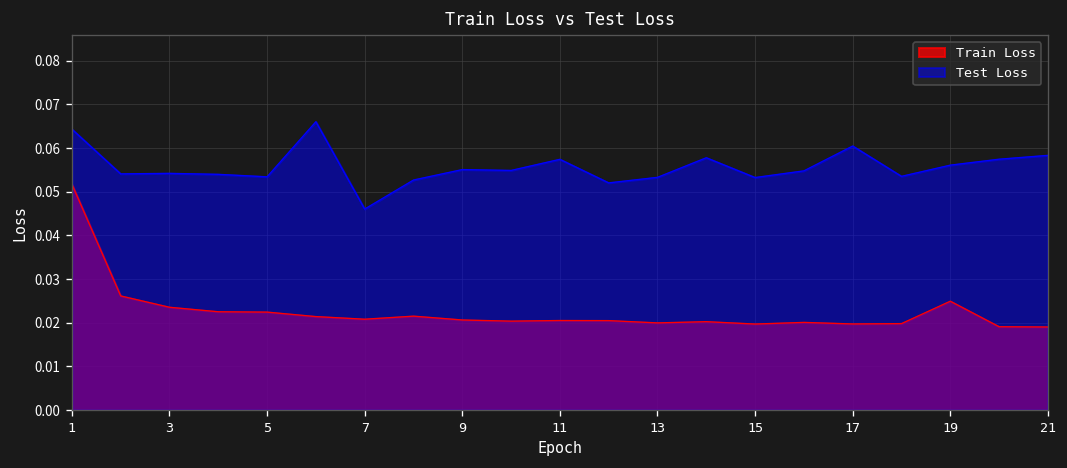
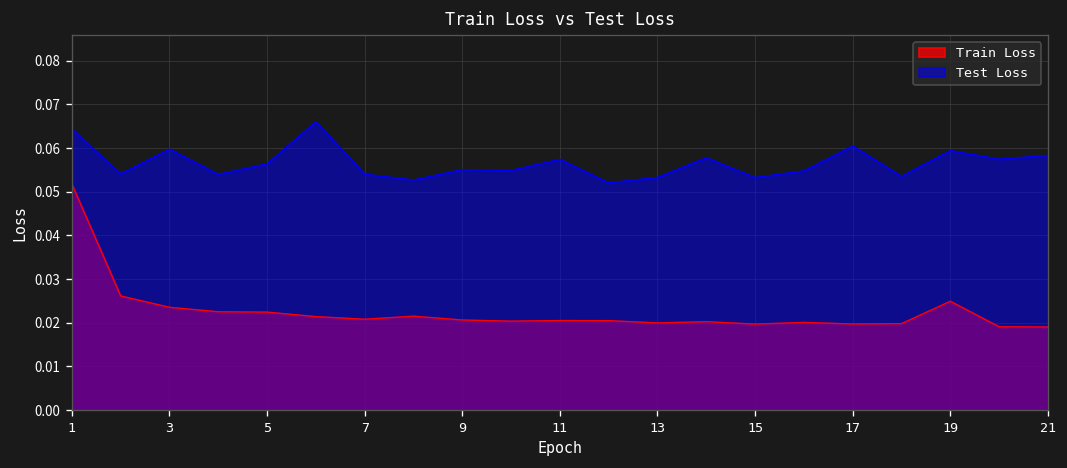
Test Loss, 3: 0.054 -> 0.060
Test Loss, 5: 0.053 -> 0.056
Test Loss, 7: 0.046 -> 0.054
Test Loss, 19: 0.056 -> 0.059
